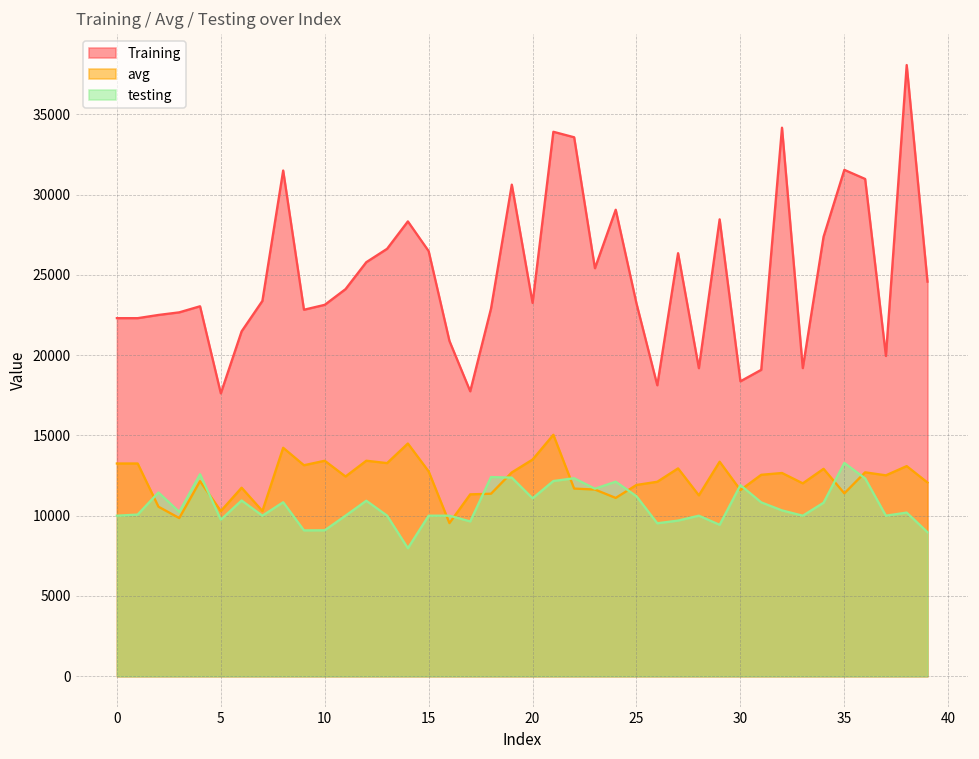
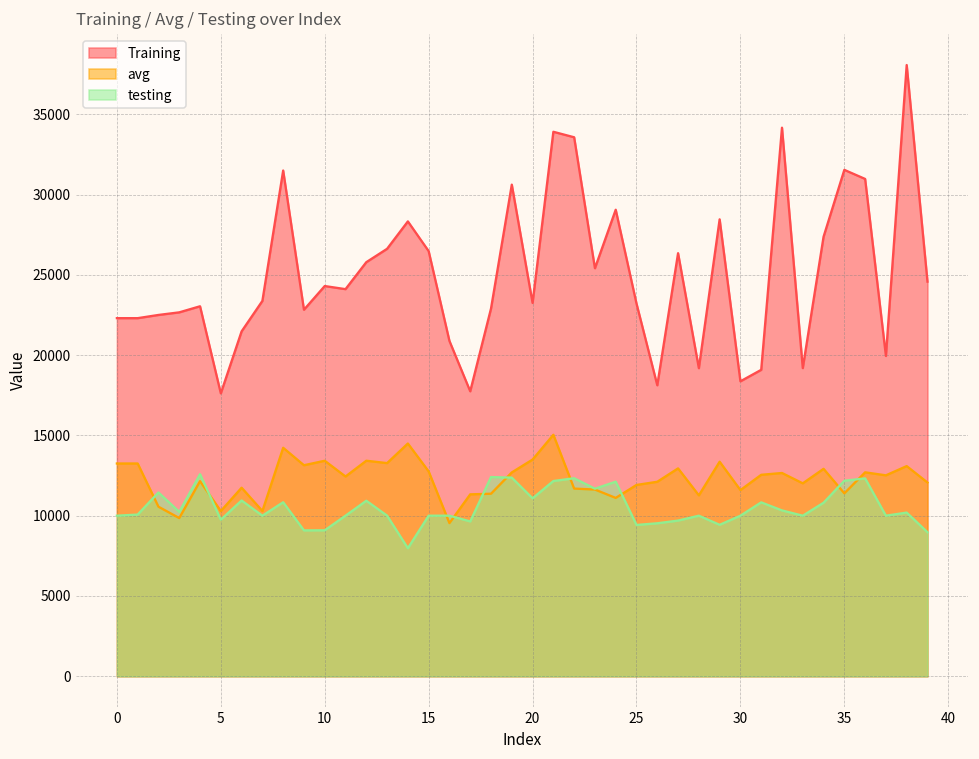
Training, 10: 23100 -> 24300
testing, 25: 11200 -> 9400
testing, 30: 11900 -> 10000
testing, 35: 13300 -> 12200
